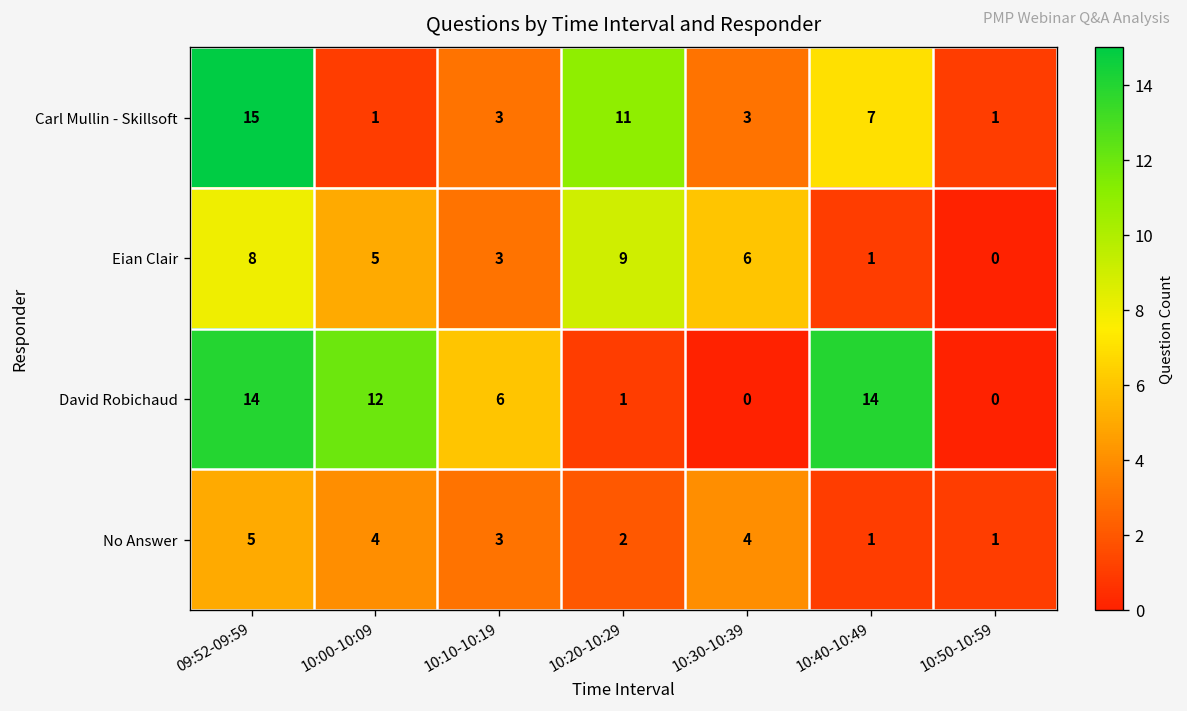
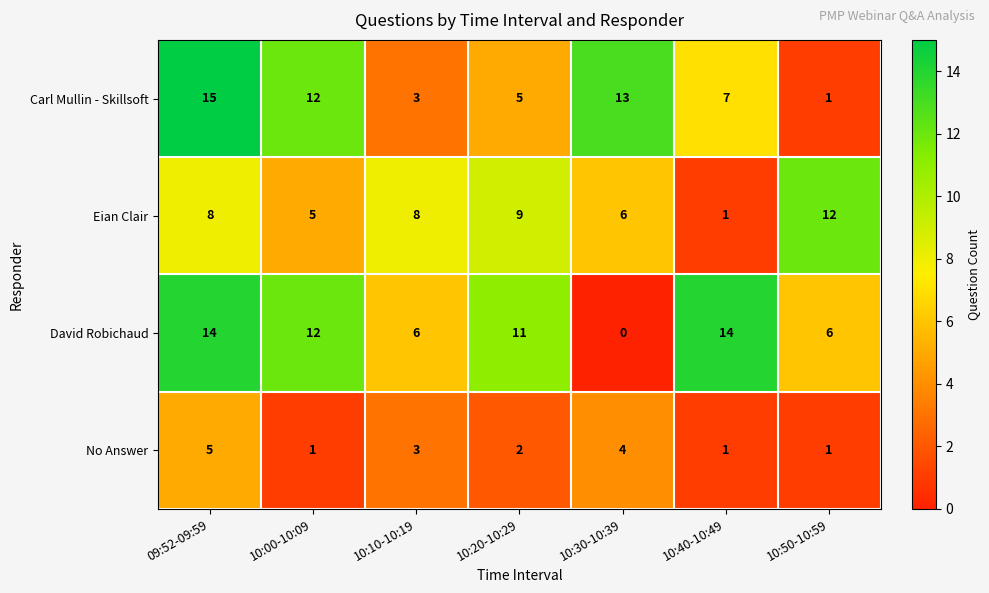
Carl Mullin - Skillsoft, 10:00-10:09: 1 -> 12
Carl Mullin - Skillsoft, 10:20-10:29: 11 -> 5
Carl Mullin - Skillsoft, 10:30-10:39: 3 -> 13
Eian Clair, 10:10-10:19: 3 -> 8
Eian Clair, 10:50-10:59: 0 -> 12
David Robichaud, 10:20-10:29: 1 -> 11
David Robichaud, 10:50-10:59: 0 -> 6
No Answer, 10:00-10:09: 4 -> 1
